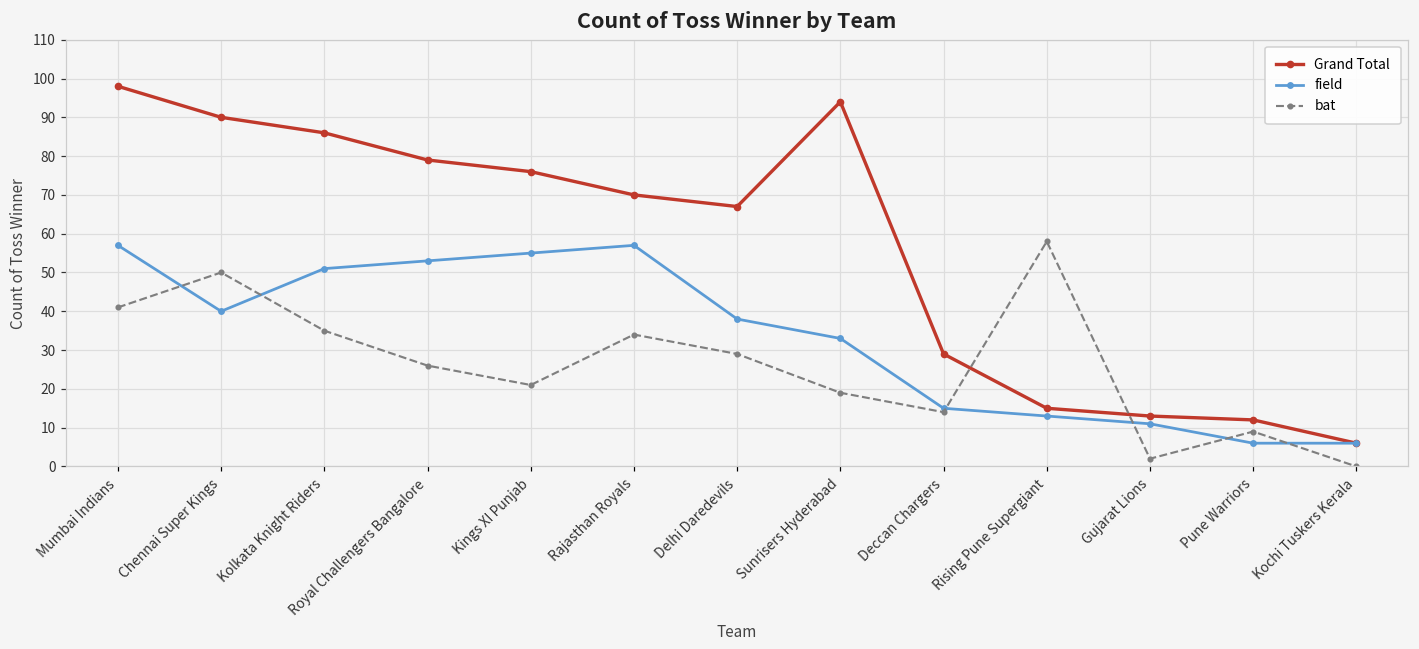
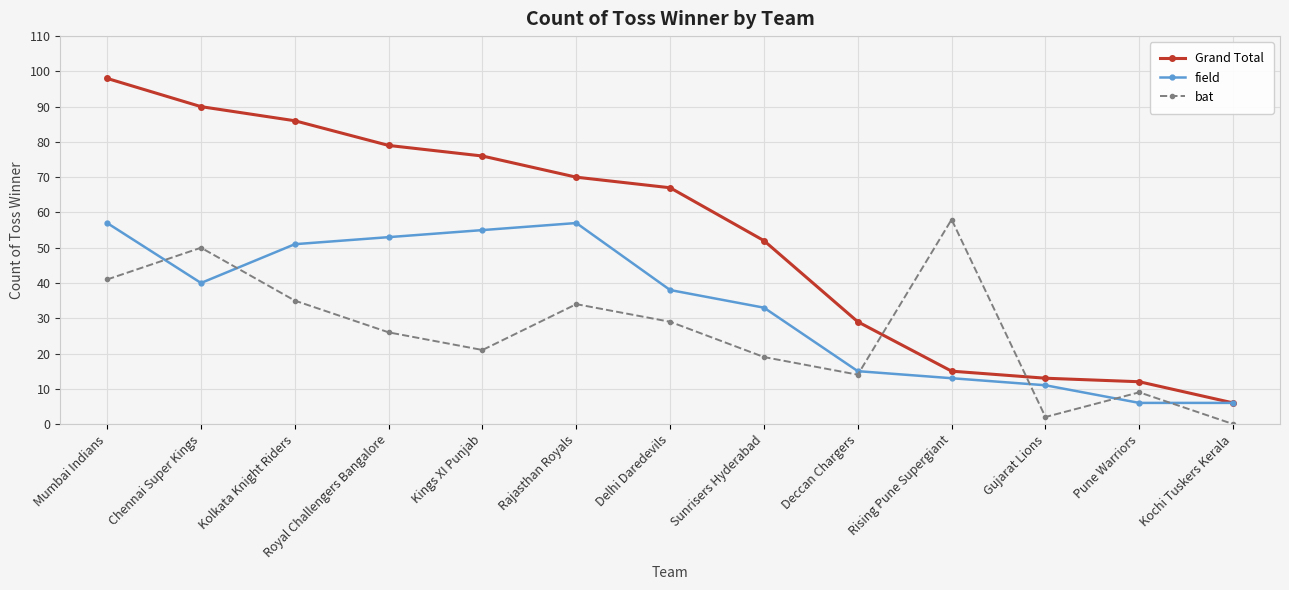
Grand Total, Sunrisers Hyderabad: 94 -> 52
